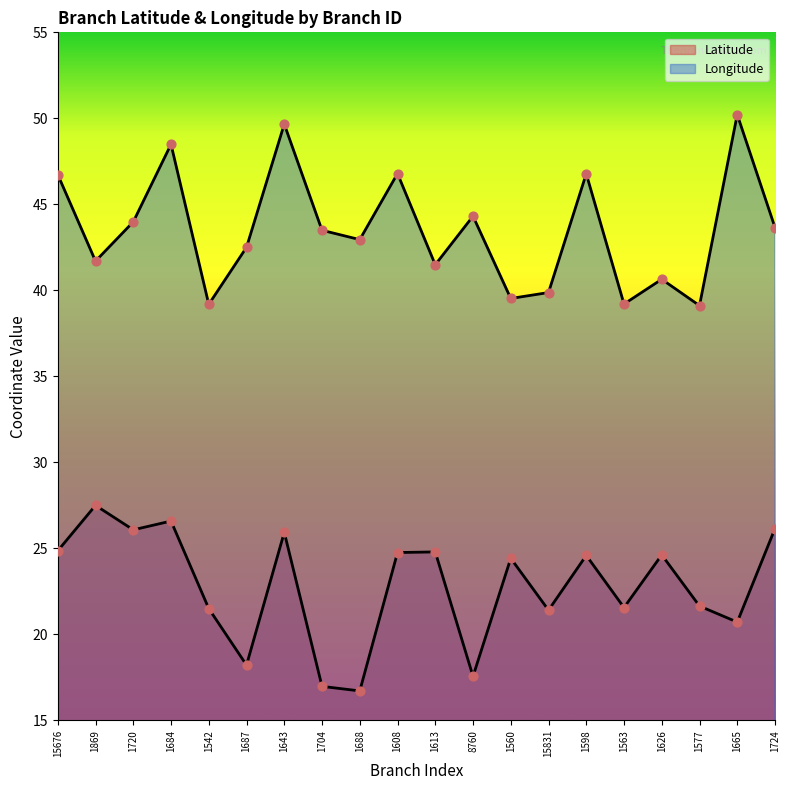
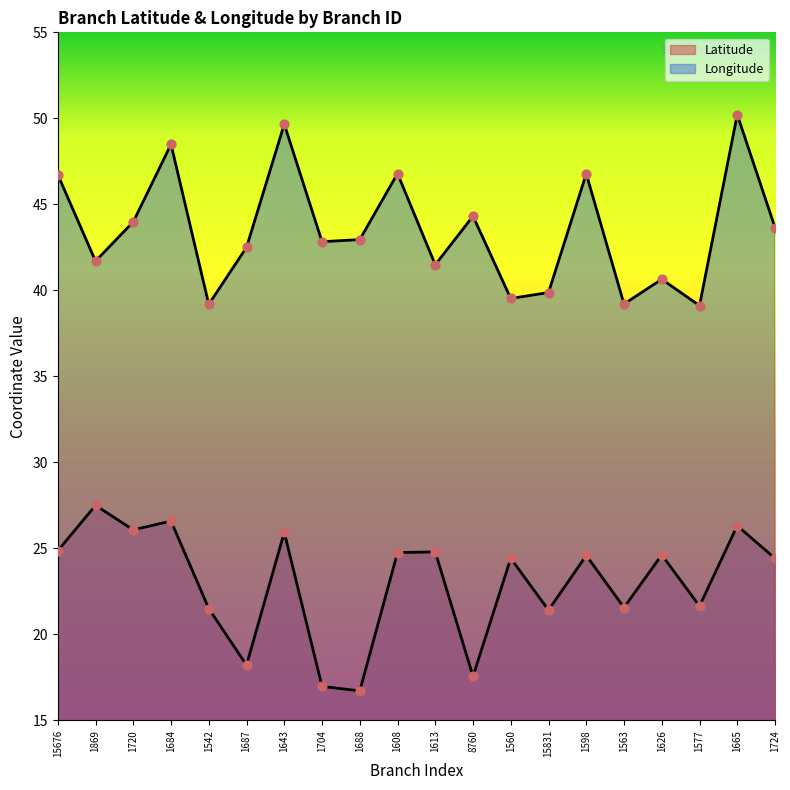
Longitude, 1704: 43.5 -> 42.8
Latitude, 1665: 20.7 -> 26.3
Latitude, 1724: 26.2 -> 24.4
